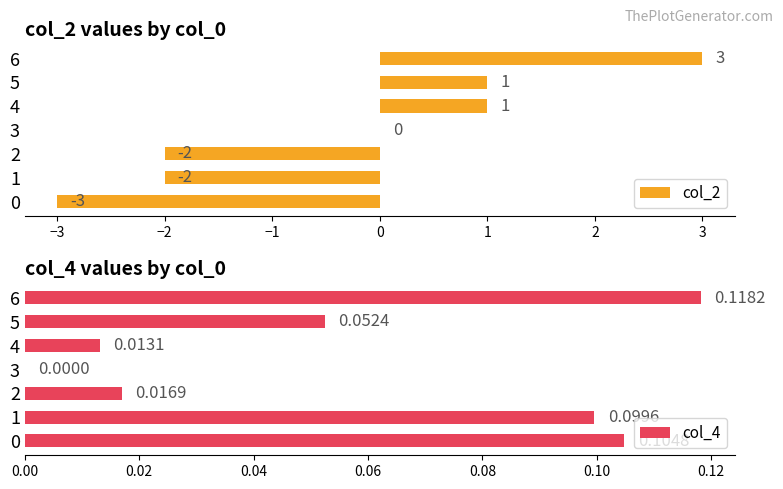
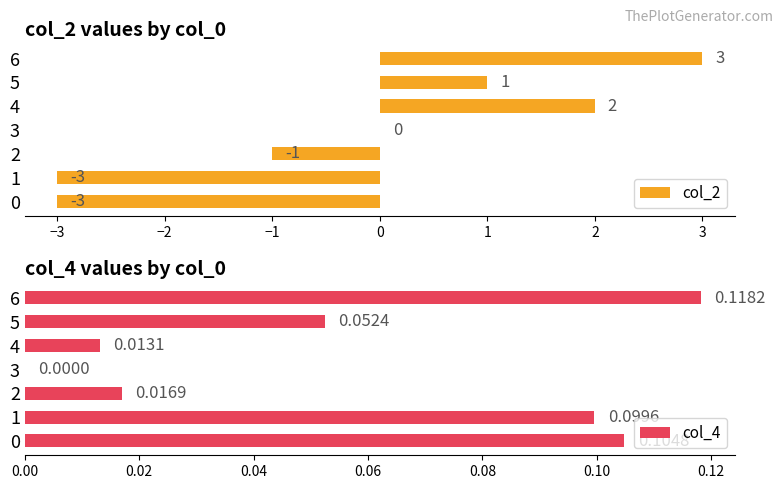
col_2 values by col_0, 4: 1 -> 2
col_2 values by col_0, 2: -2 -> -1
col_2 values by col_0, 1: -2 -> -3
